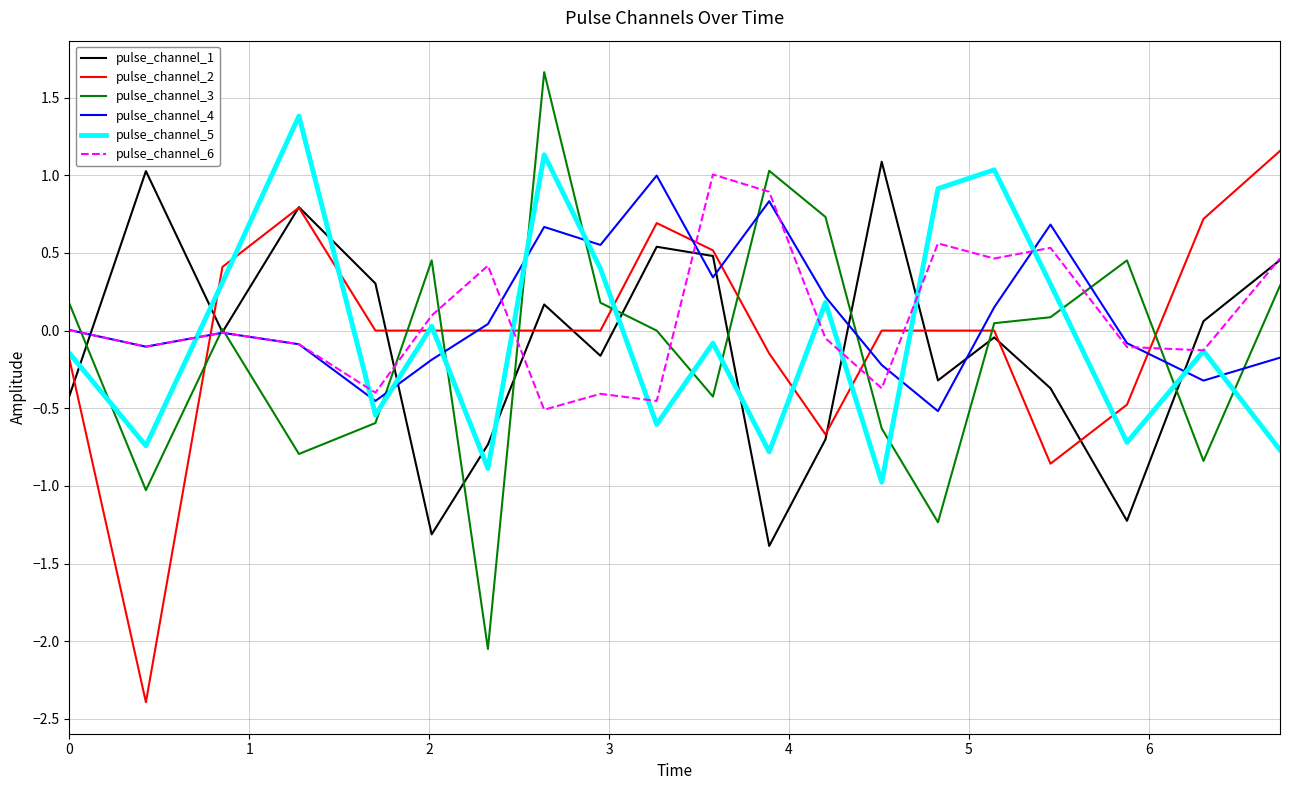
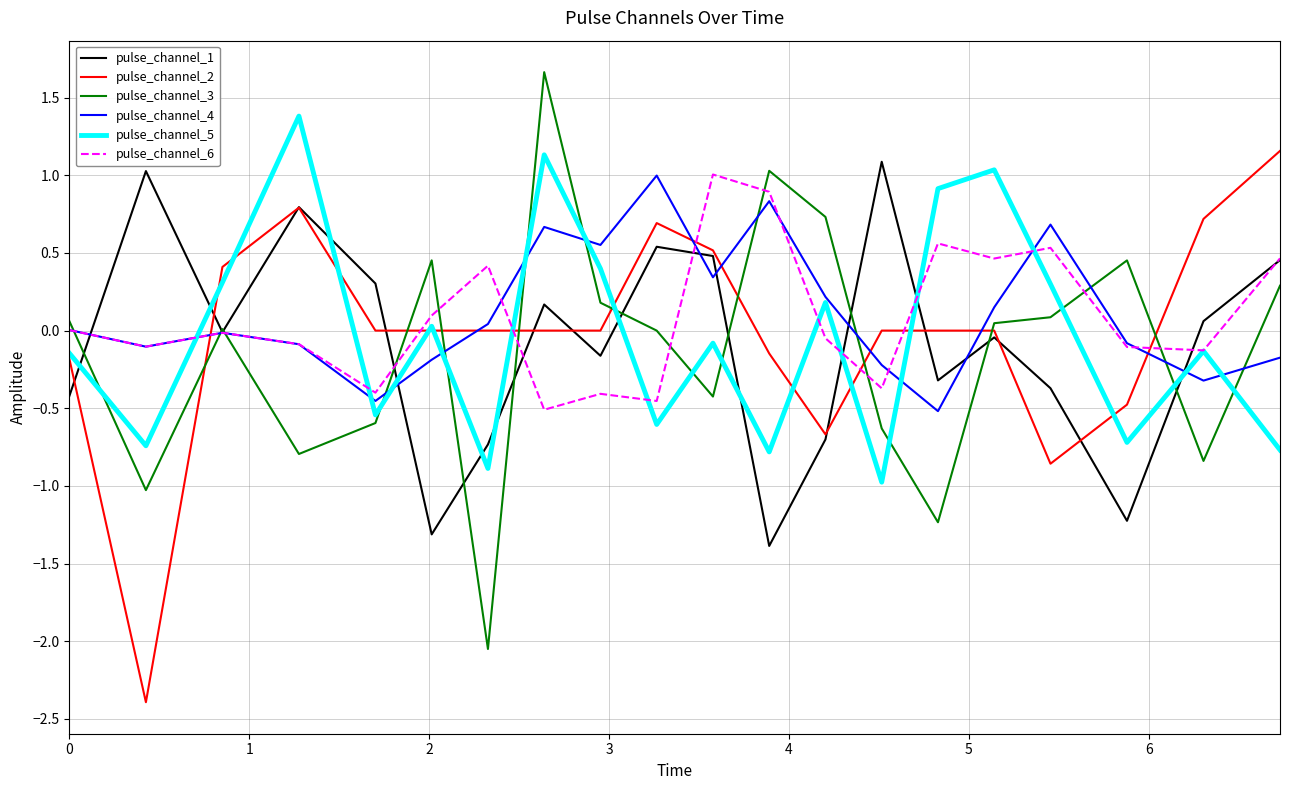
pulse_channel_3, 0: 0.17 -> 0.06
